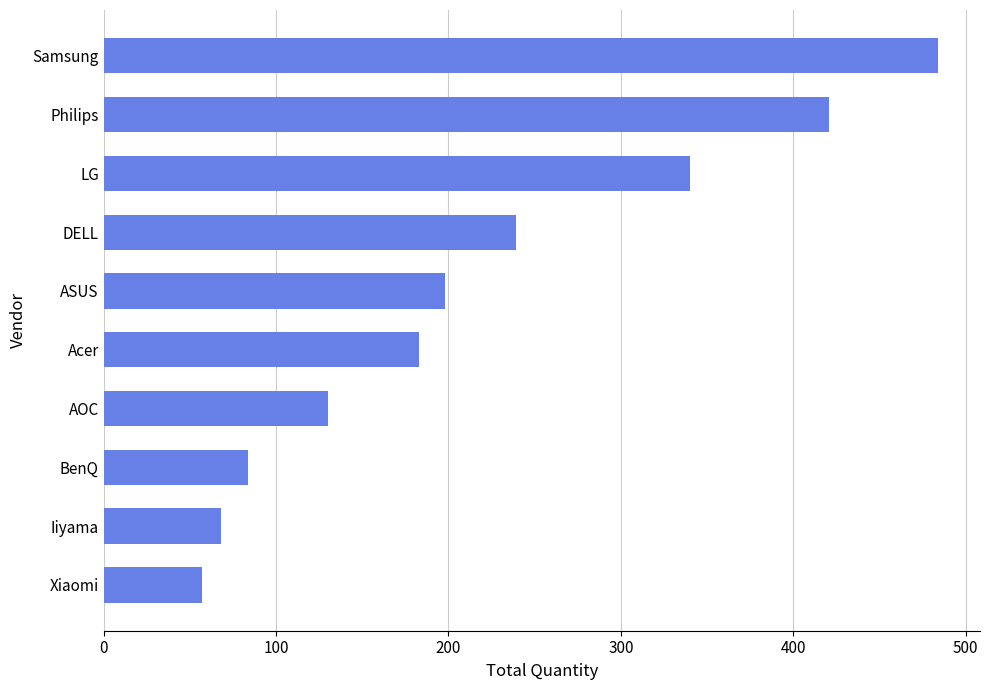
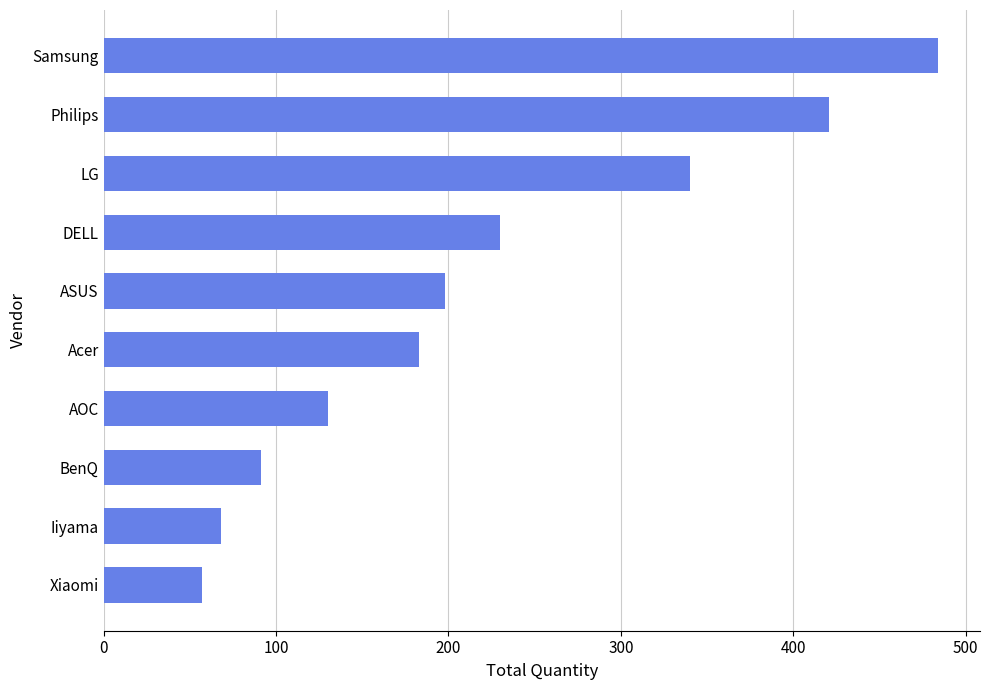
DELL: 239 -> 230
BenQ: 84 -> 91
